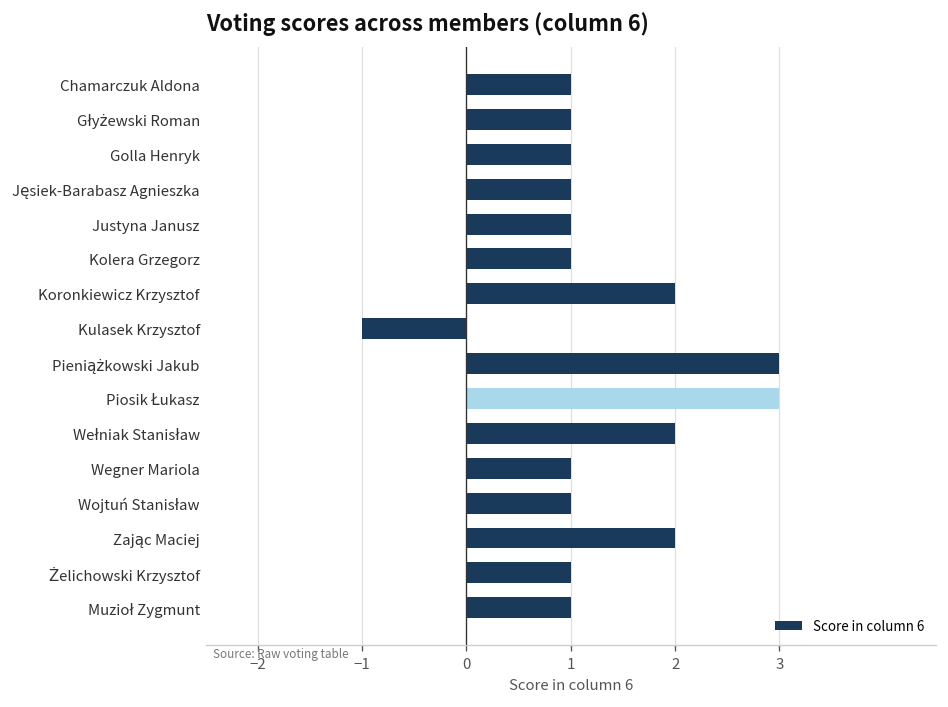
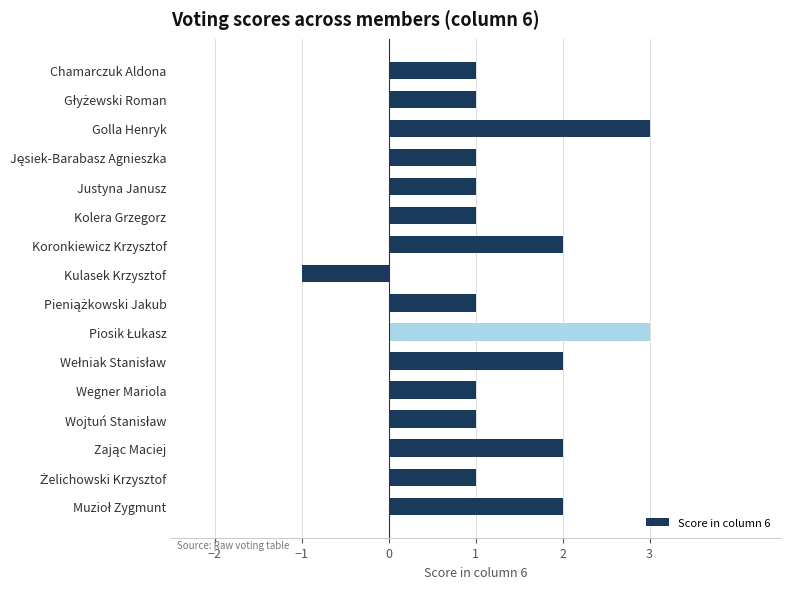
Golla Henryk: 1 -> 3
Pieniążkowski Jakub: 3 -> 1
Muzioł Zygmunt: 1 -> 2
